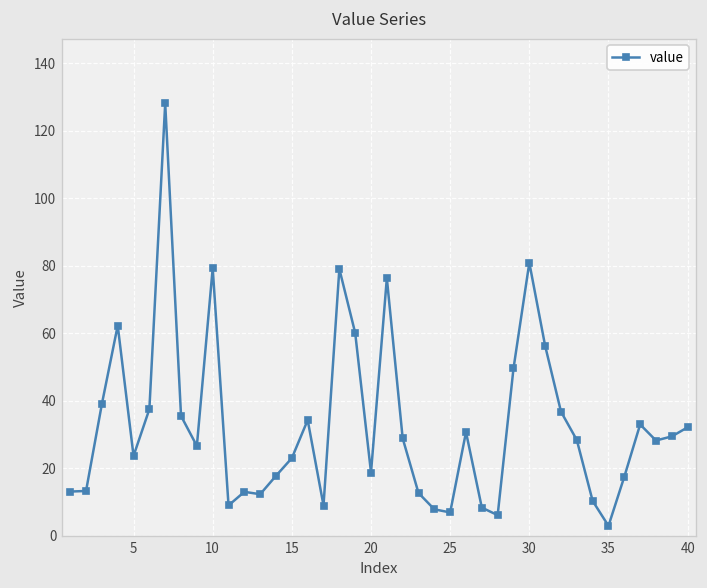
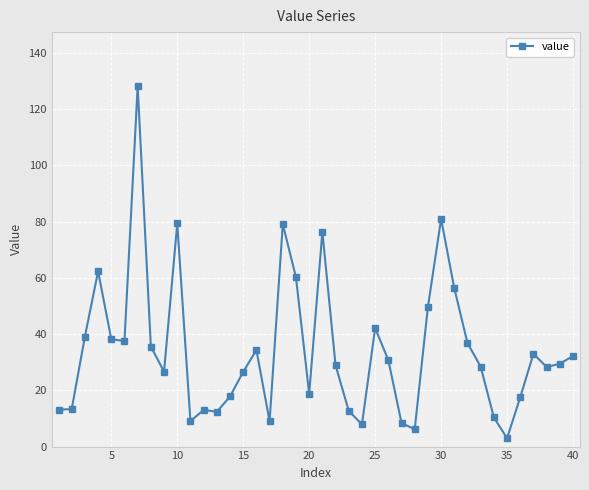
5: 24 -> 38
15: 23 -> 27
25: 7 -> 42
